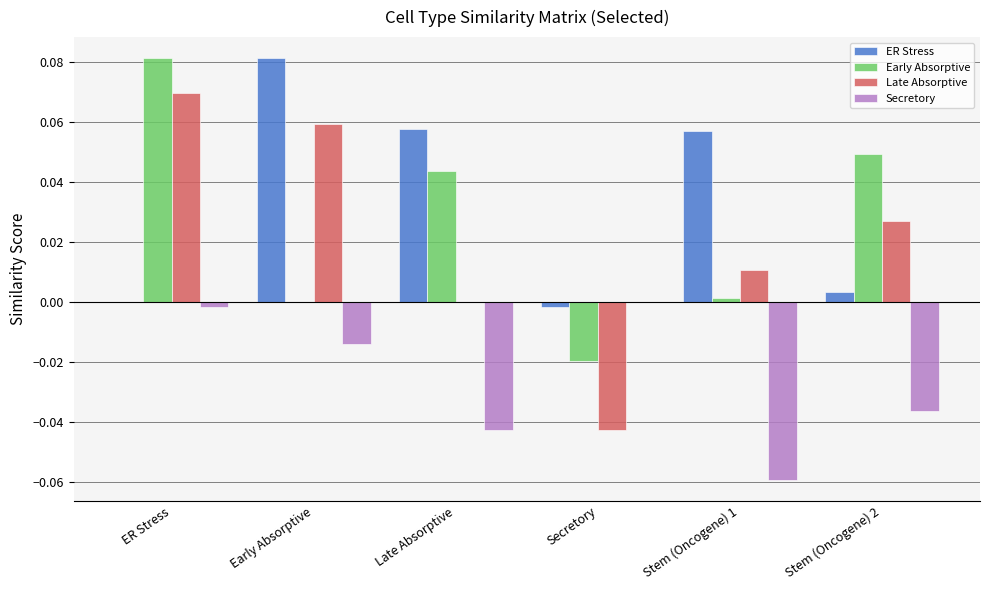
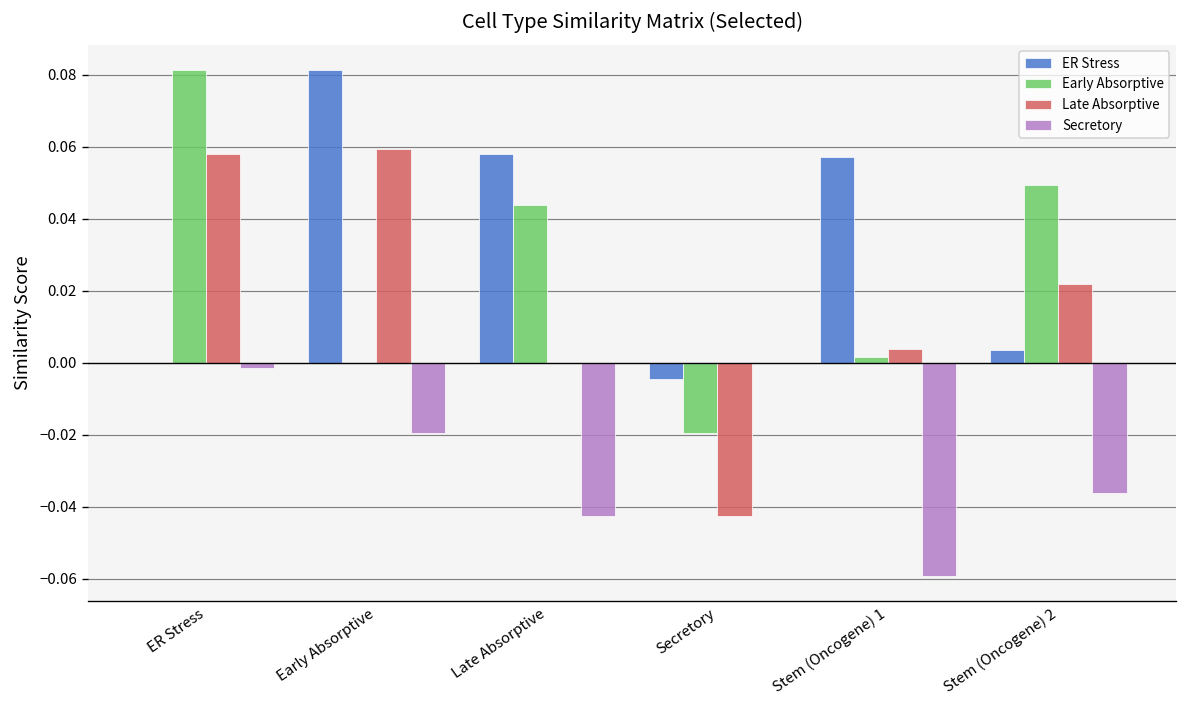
Late Absorptive, ER Stress: 0.070 -> 0.058
Secretory, Early Absorptive: -0.014 -> -0.020
ER Stress, Secretory: -0.002 -> -0.004
Late Absorptive, Stem (Oncogene) 1: 0.011 -> 0.004
Late Absorptive, Stem (Oncogene) 2: 0.027 -> 0.022
